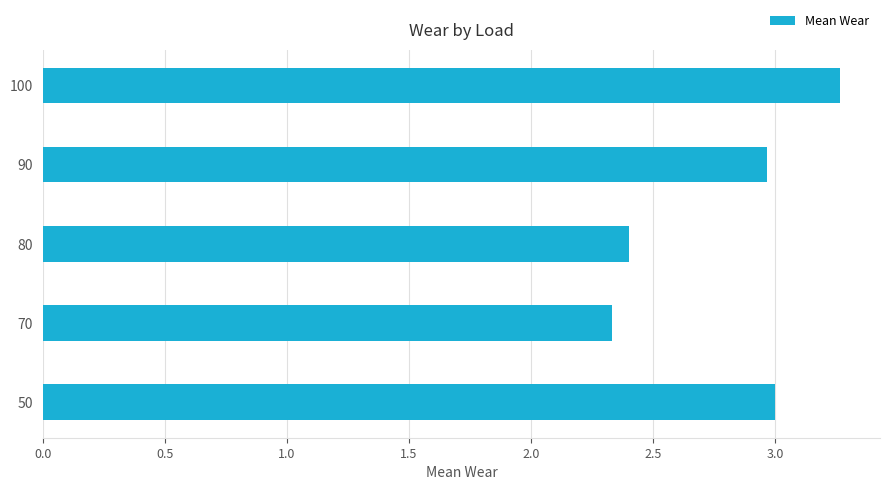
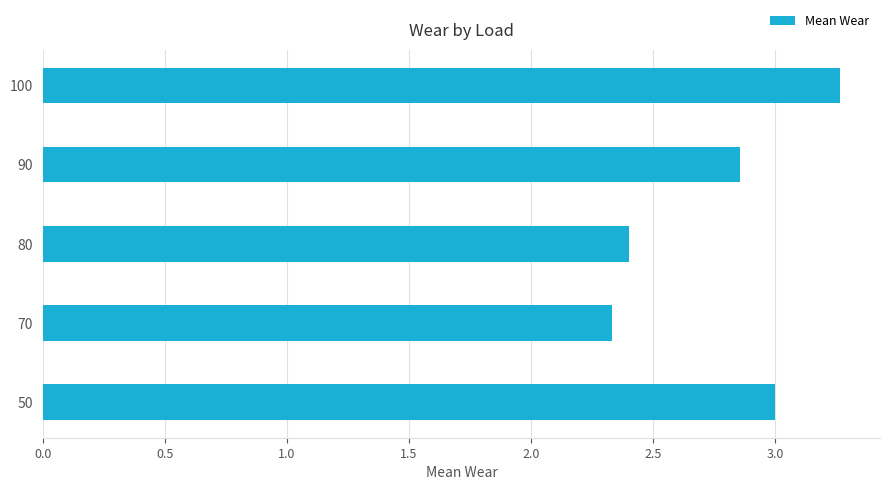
90: 2.97 -> 2.86
